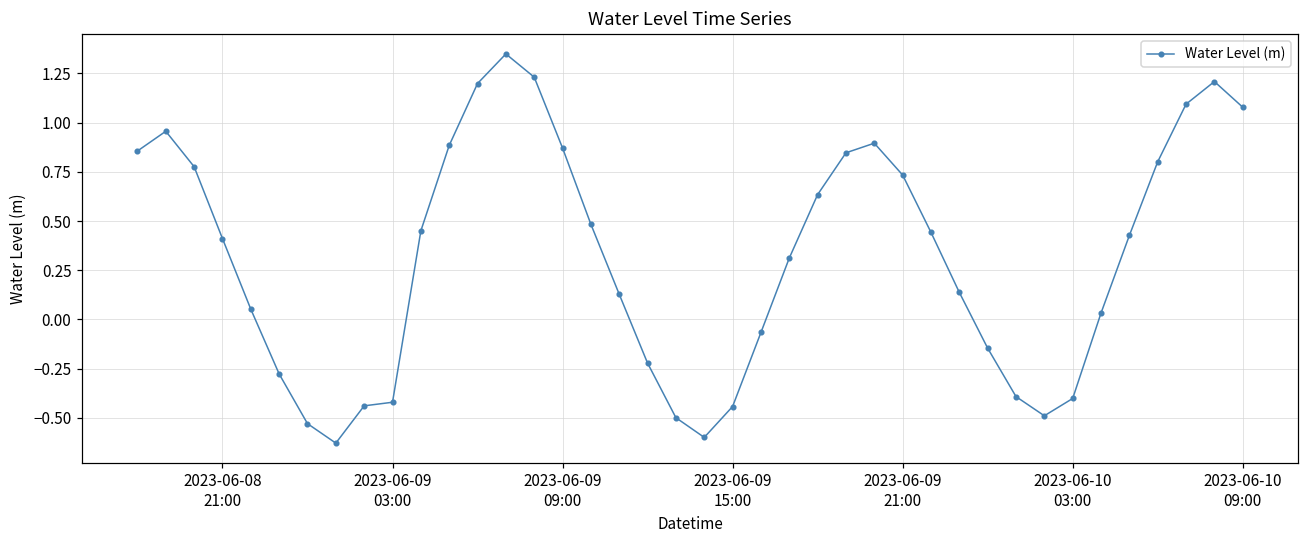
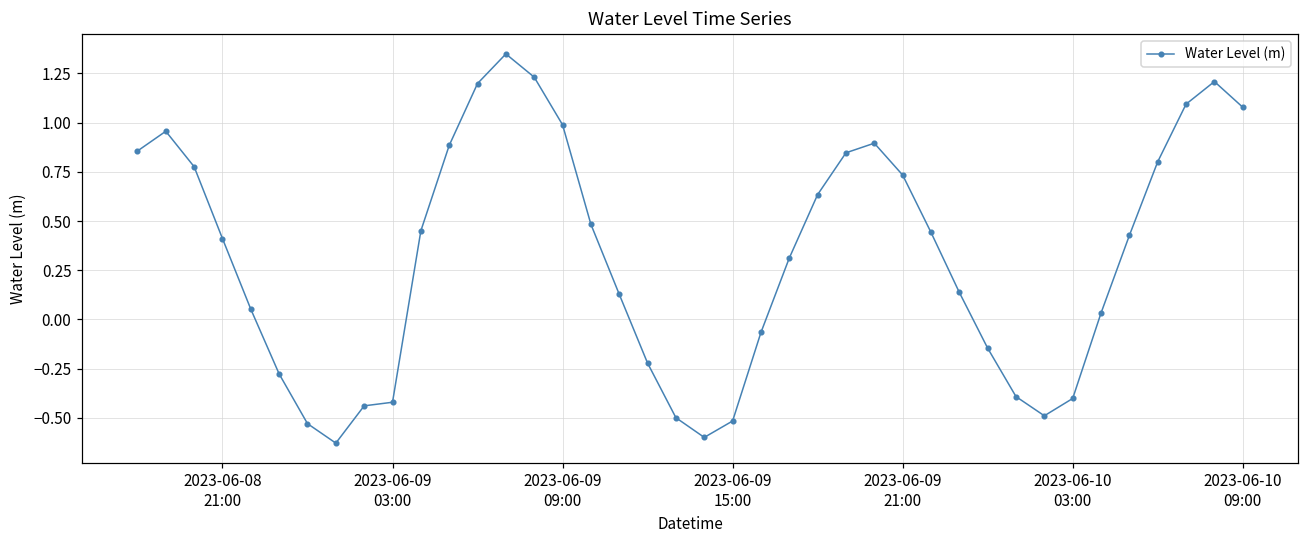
2023-06-09 09:00: 0.87 -> 0.99
2023-06-09 15:00: -0.44 -> -0.52
